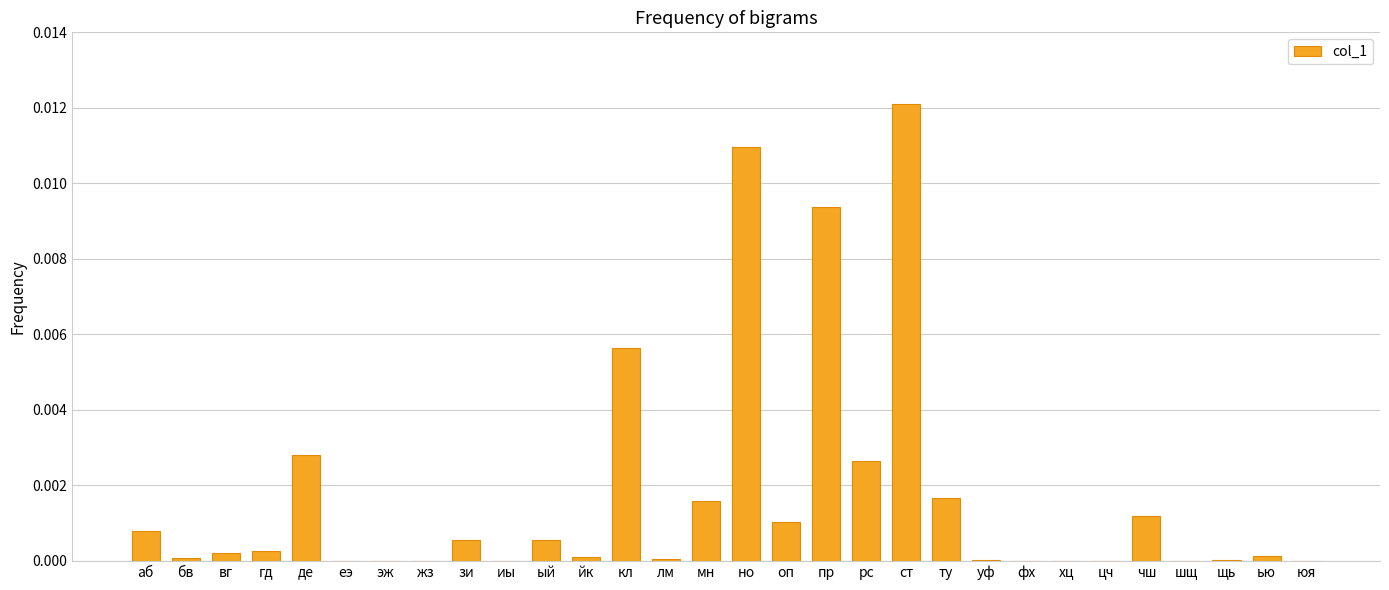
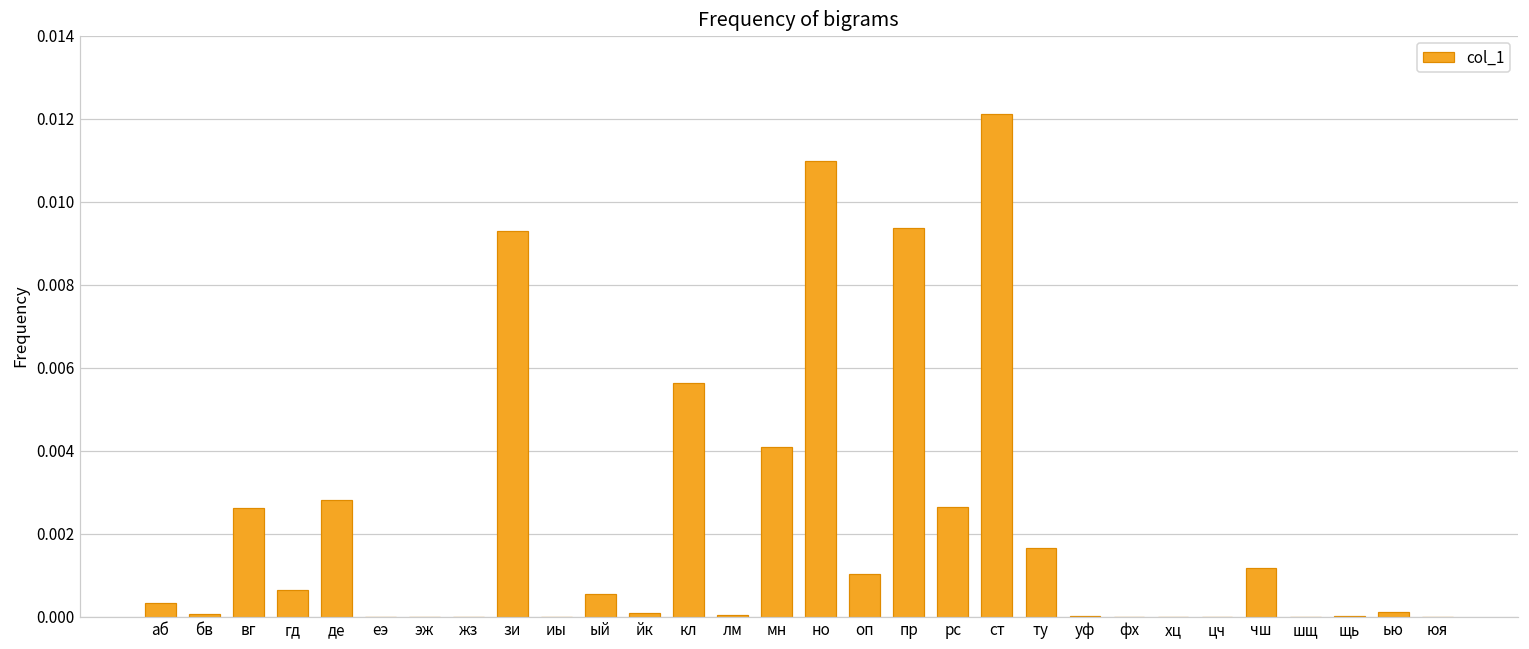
аб: 0.0008 -> 0.0003
вг: 0.0002 -> 0.0026
гд: 0.0003 -> 0.0007
зи: 0.0006 -> 0.0093
мн: 0.0016 -> 0.0041
